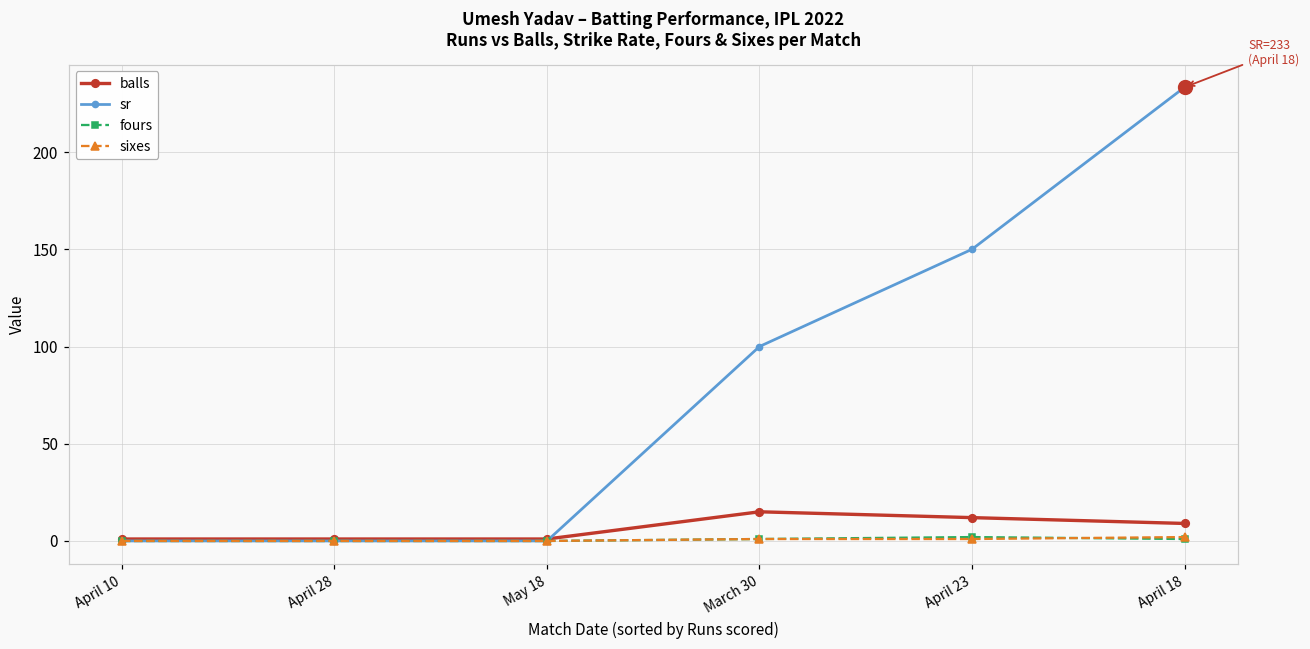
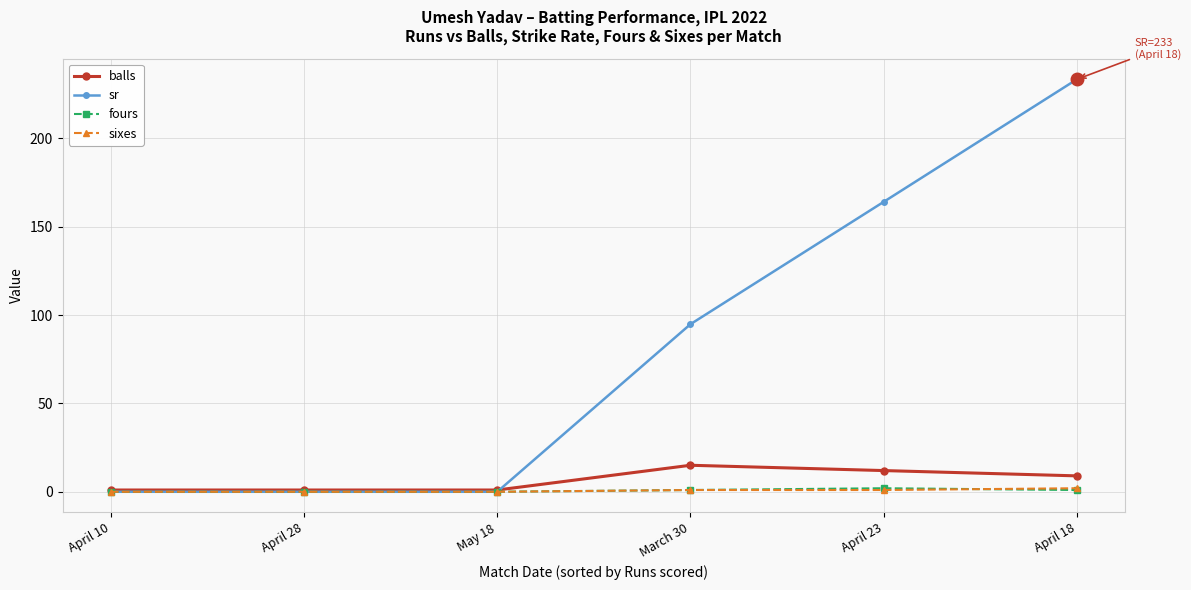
sr, March 30: 100 -> 95
sr, April 23: 150 -> 164
